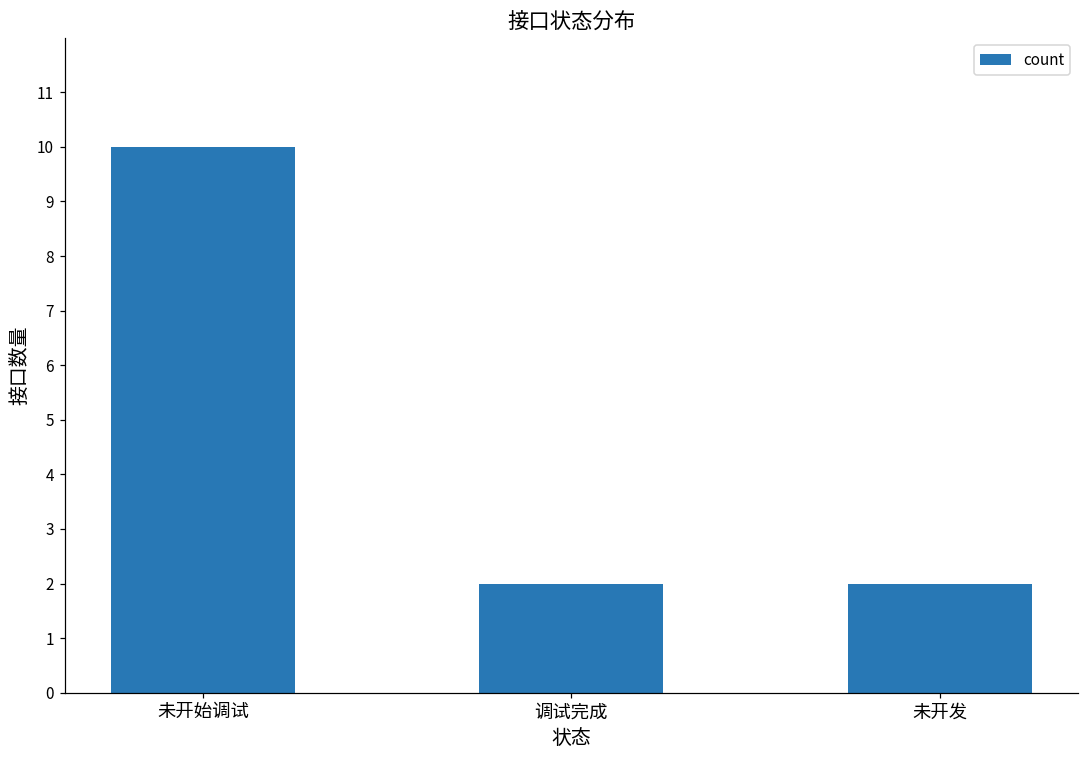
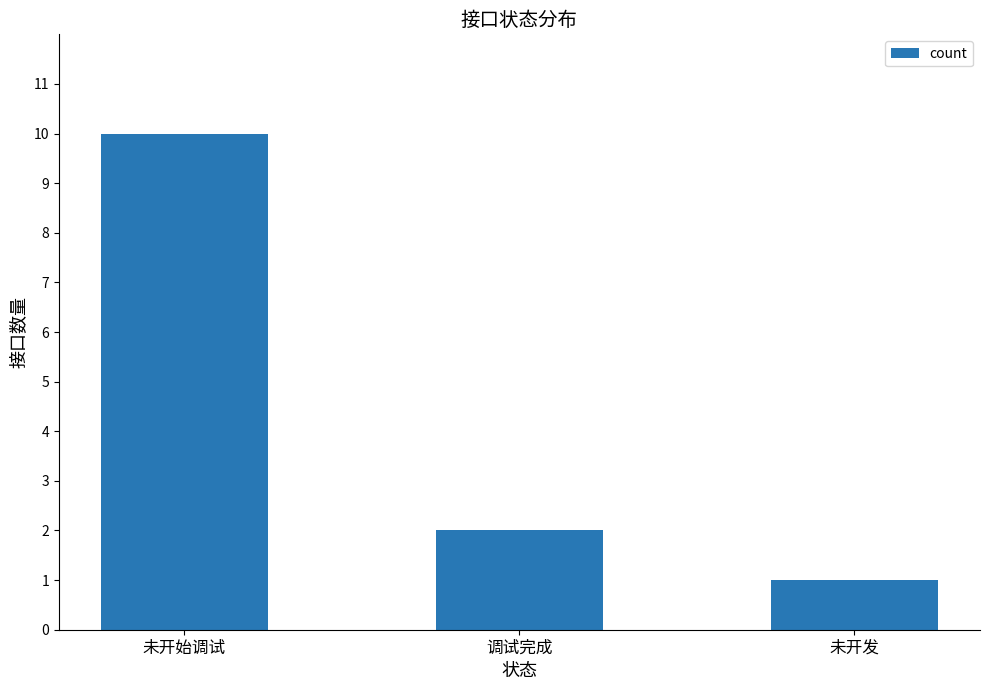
未开发: 2 -> 1
